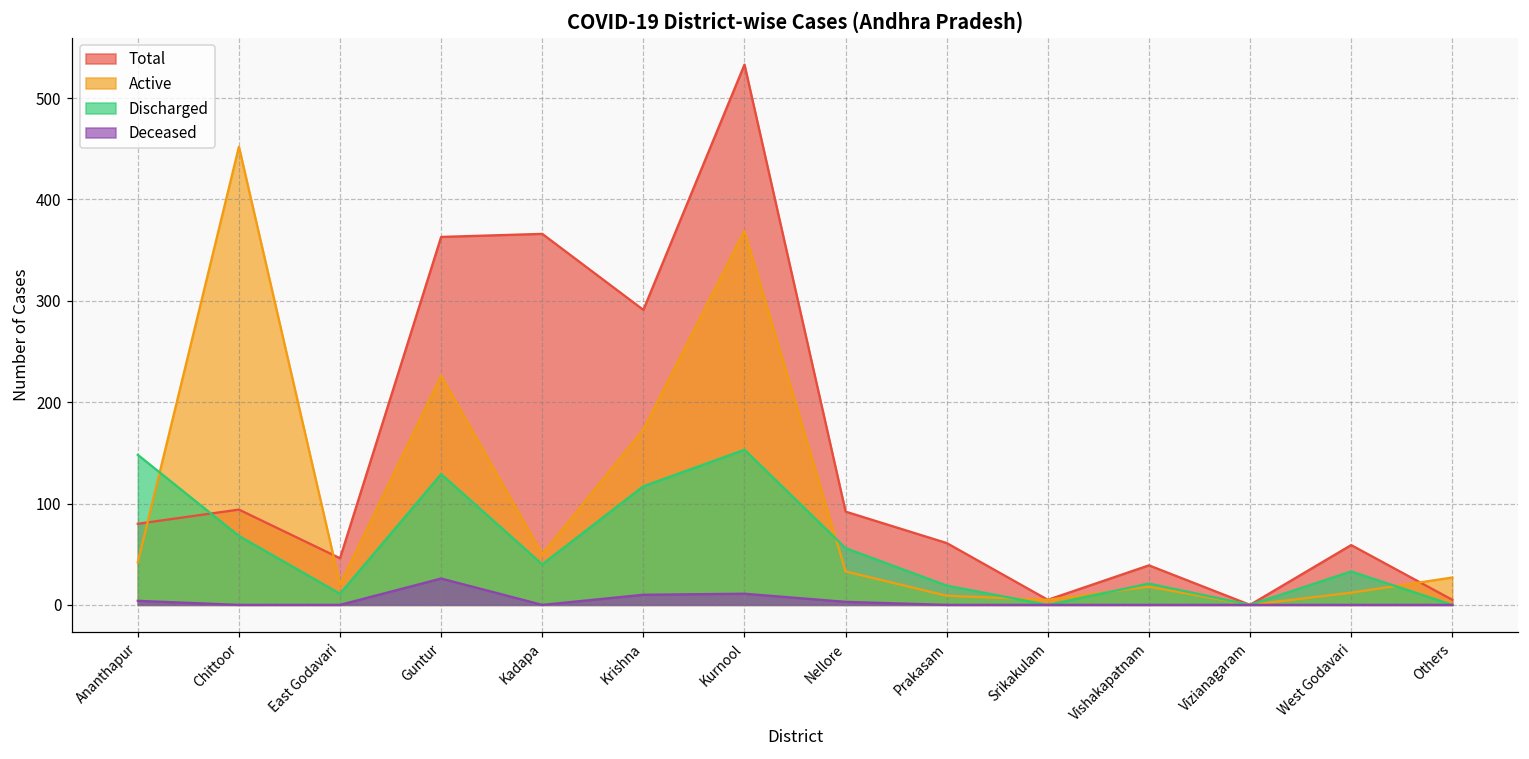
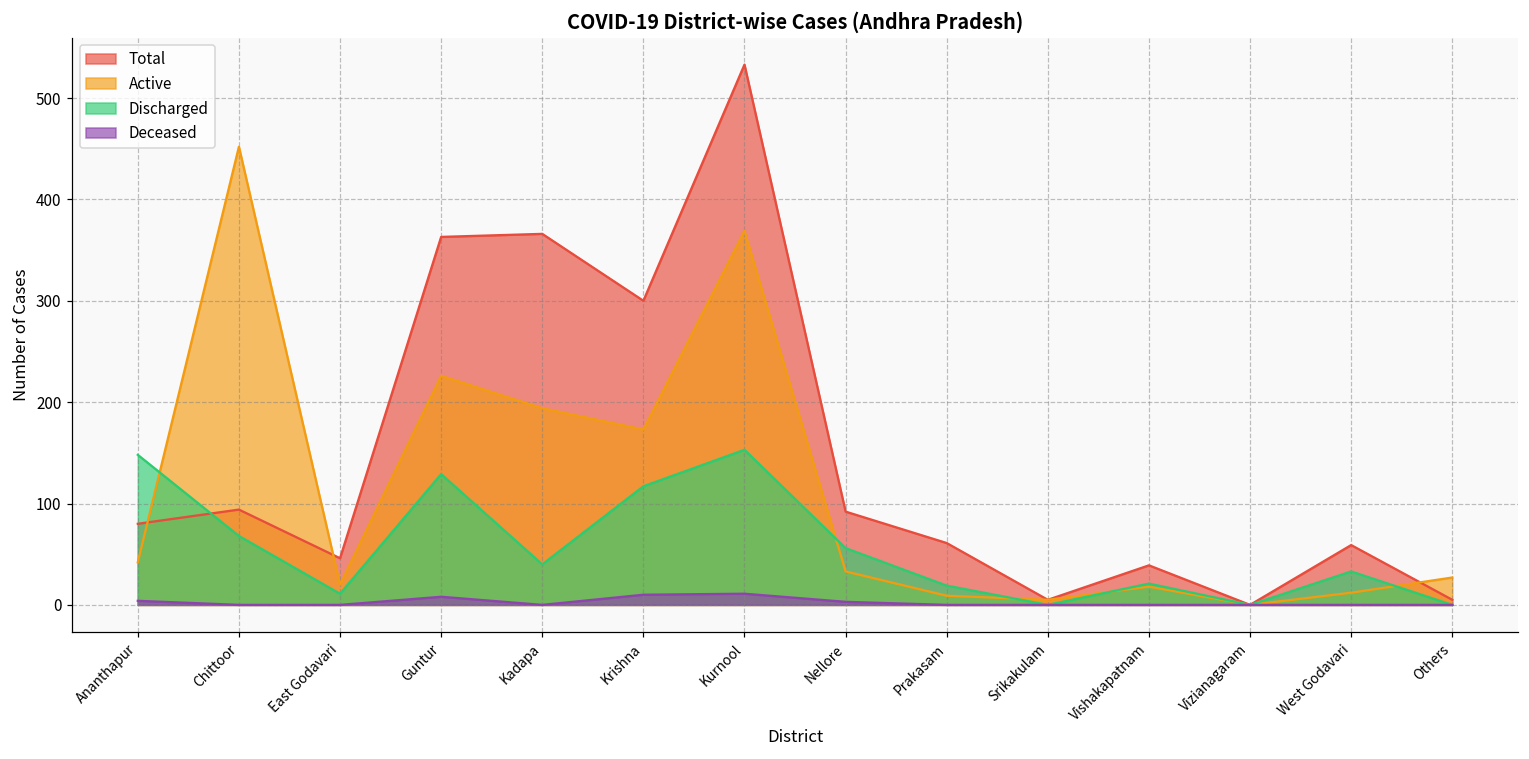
Deceased, Guntur: 30 -> 10
Active, Kadapa: 50 -> 190
Total, Krishna: 290 -> 300
